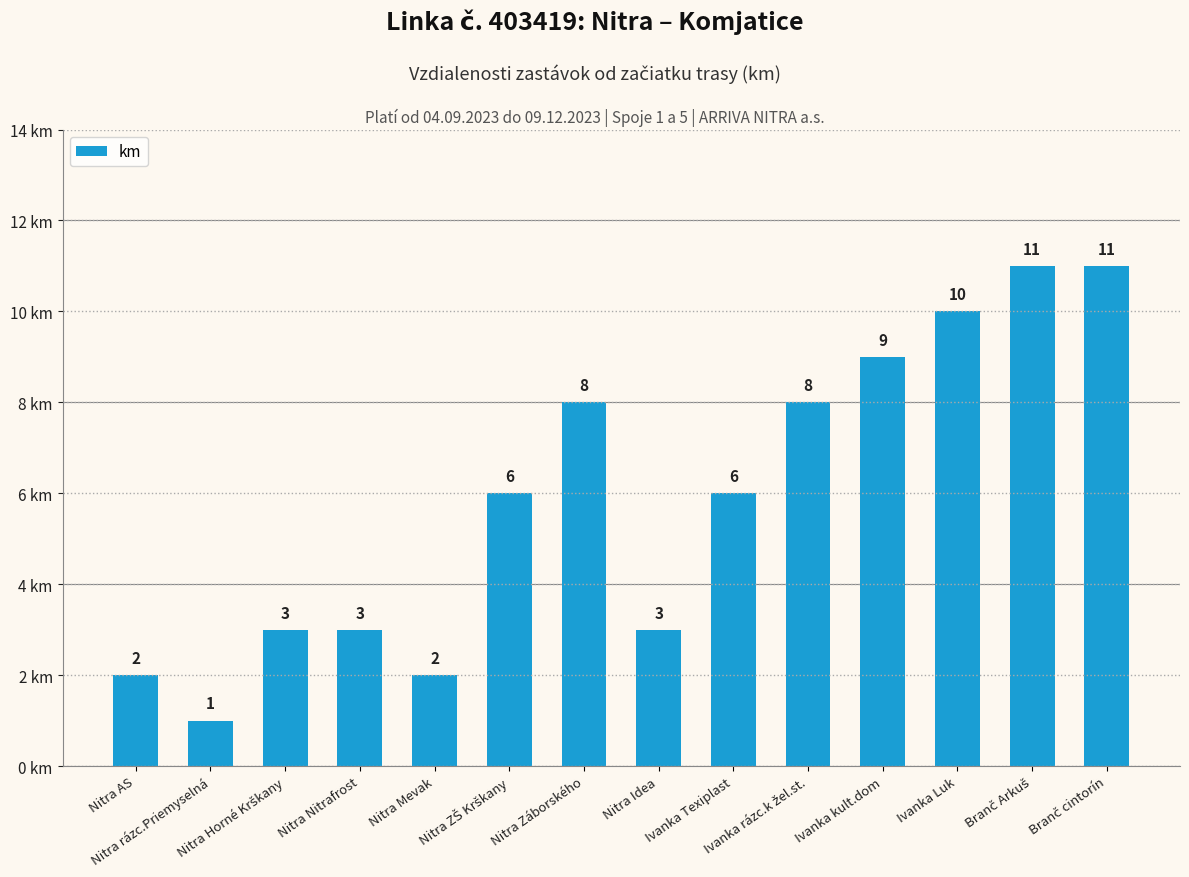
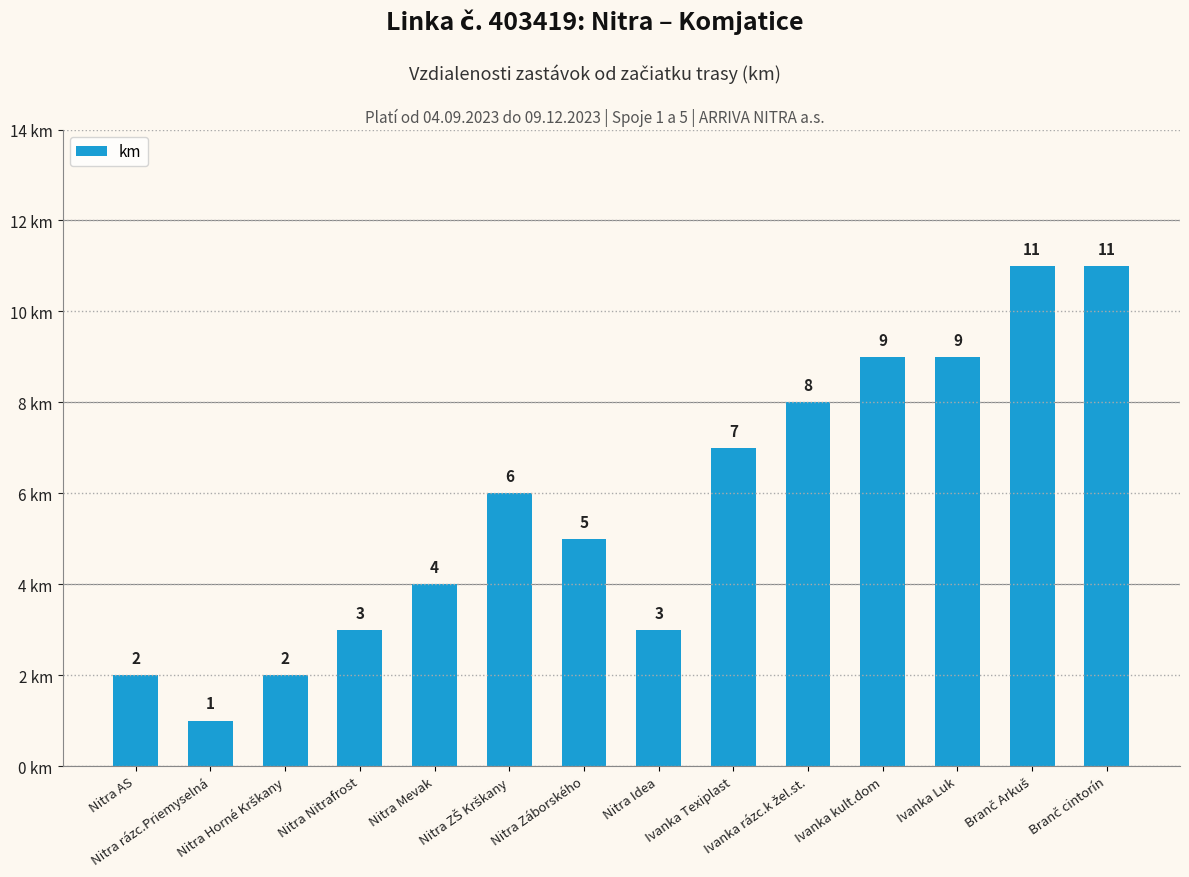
Nitra Horné Krškany: 3 -> 2
Nitra Mevak: 2 -> 4
Nitra Záborského: 8 -> 5
Ivanka Texiplast: 6 -> 7
Ivanka Luk: 10 -> 9
